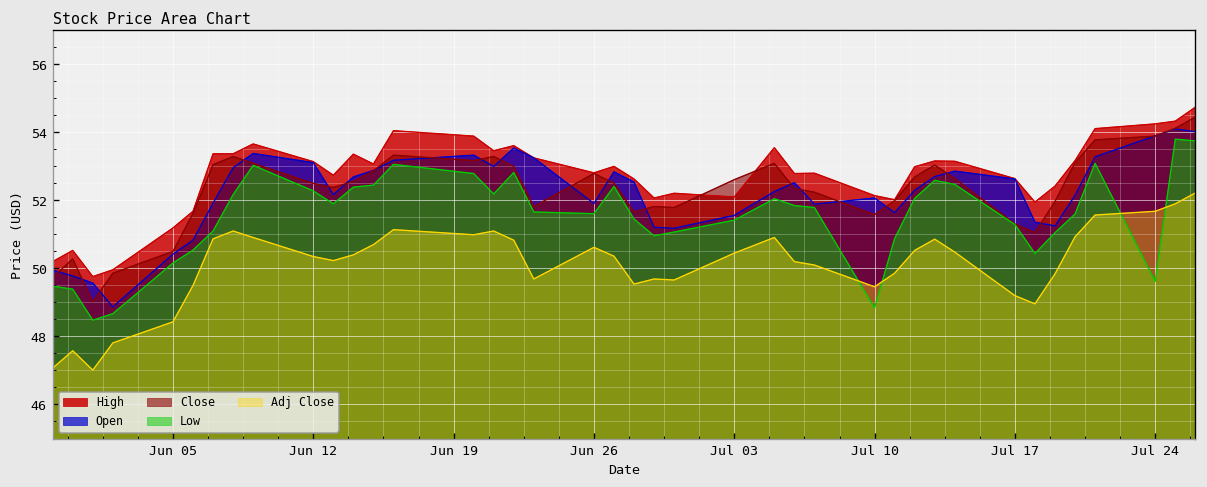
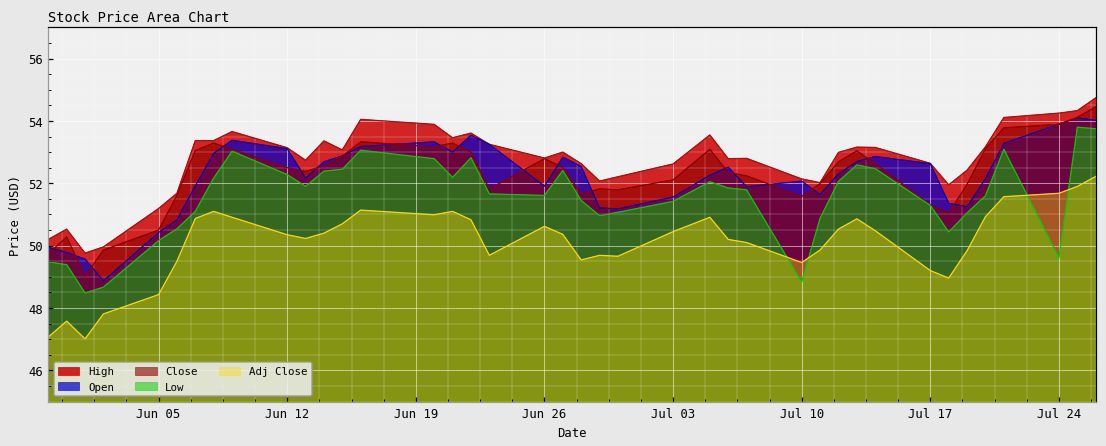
High, Jul 03: 52.1 -> 52.6
Close, Jul 03: 52.6 -> 52.1
